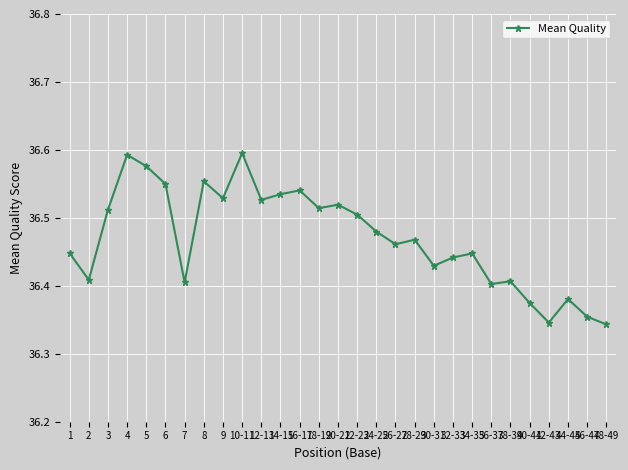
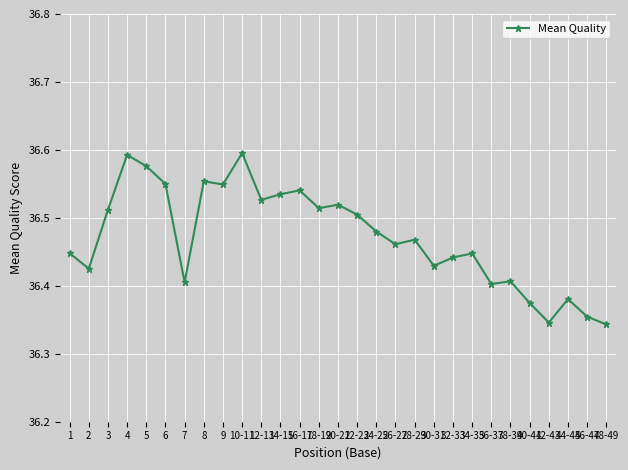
2: 36.41 -> 36.43
9: 36.53 -> 36.55
